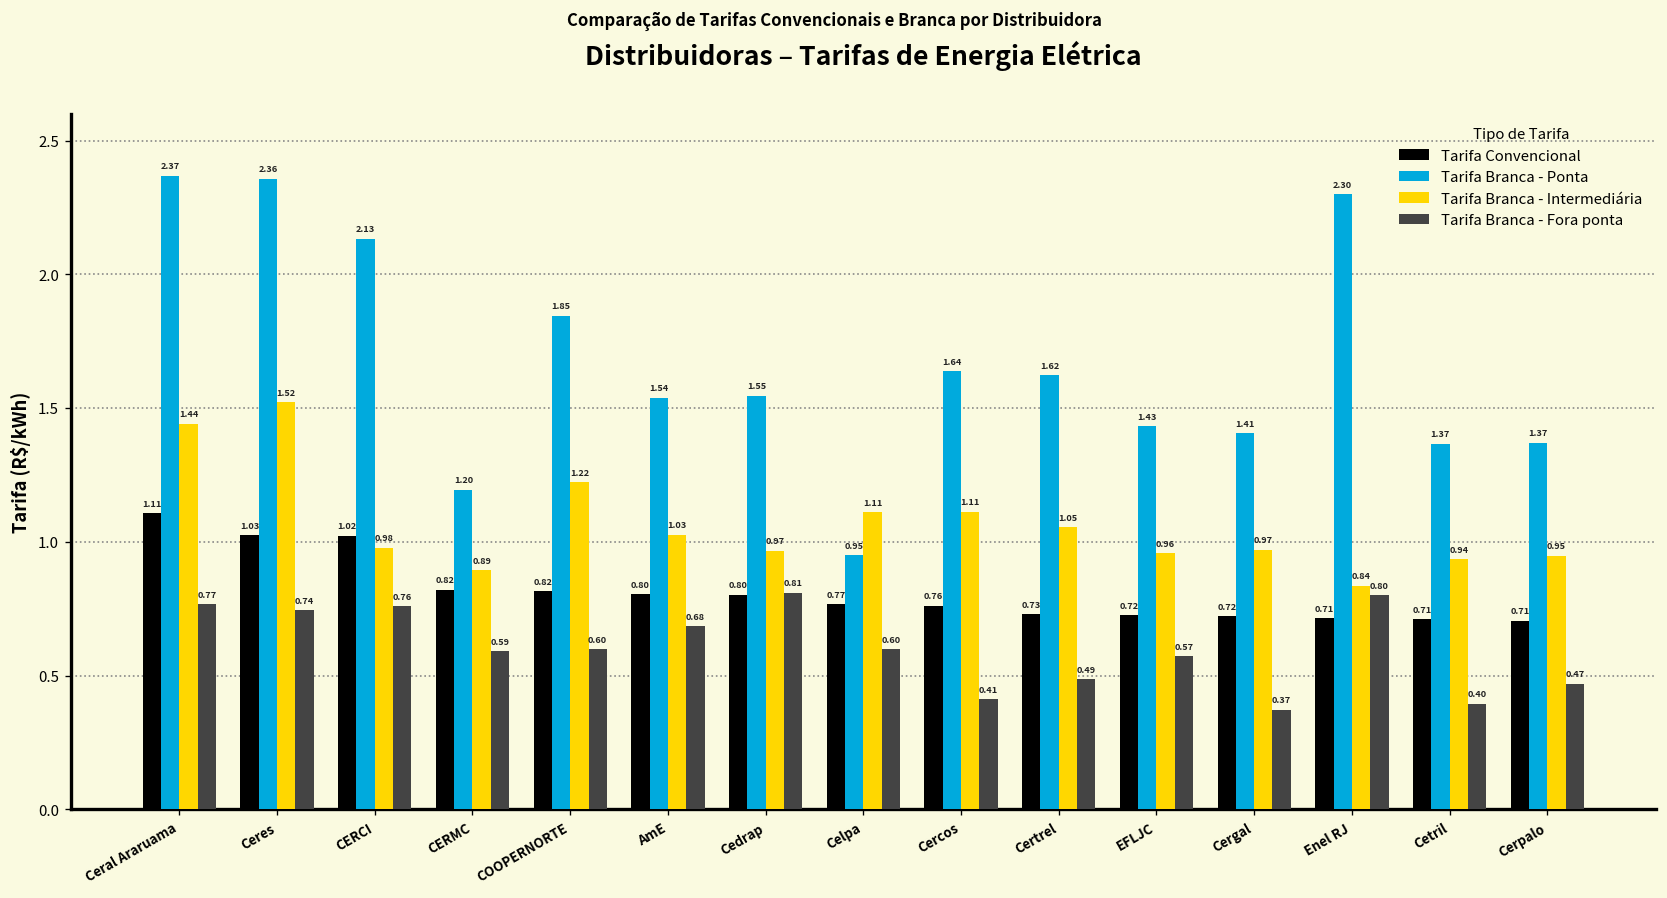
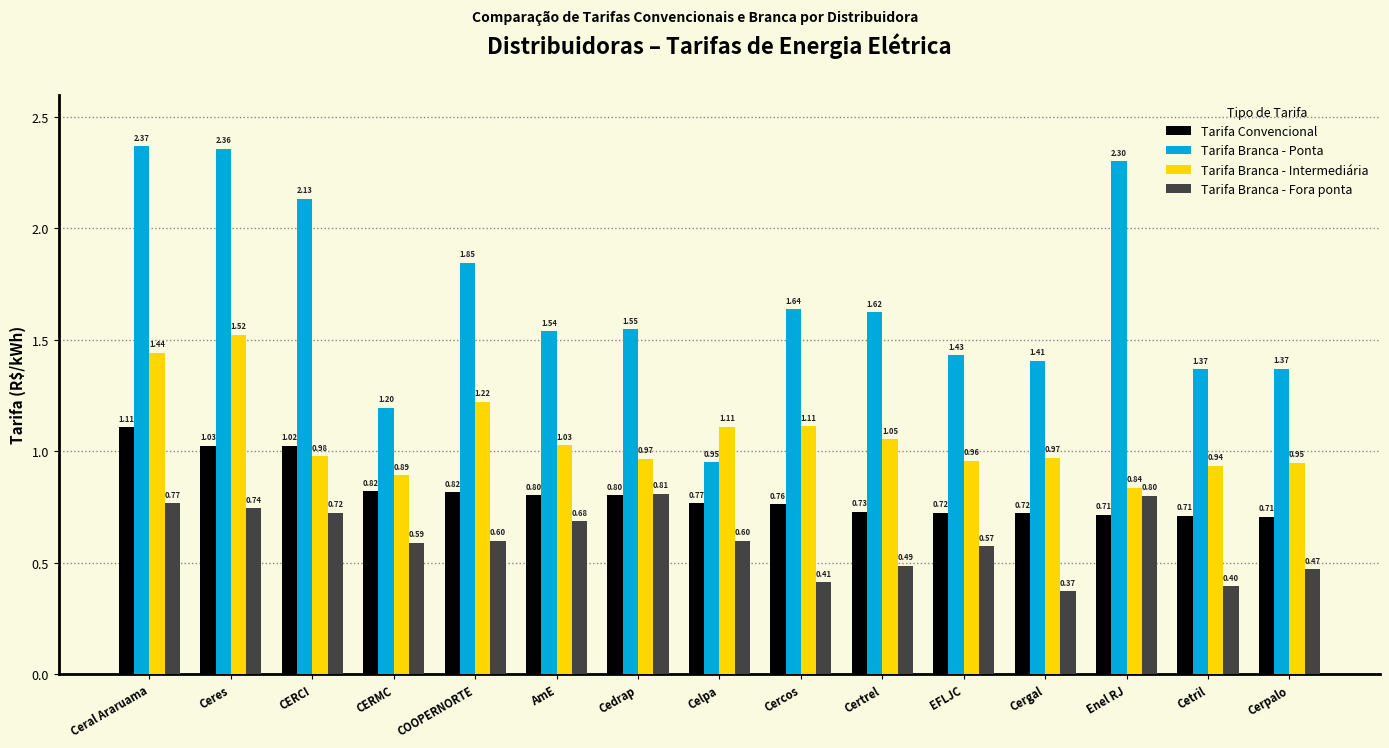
Tarifa Branca - Fora ponta, CERCI: 0.76 -> 0.72
